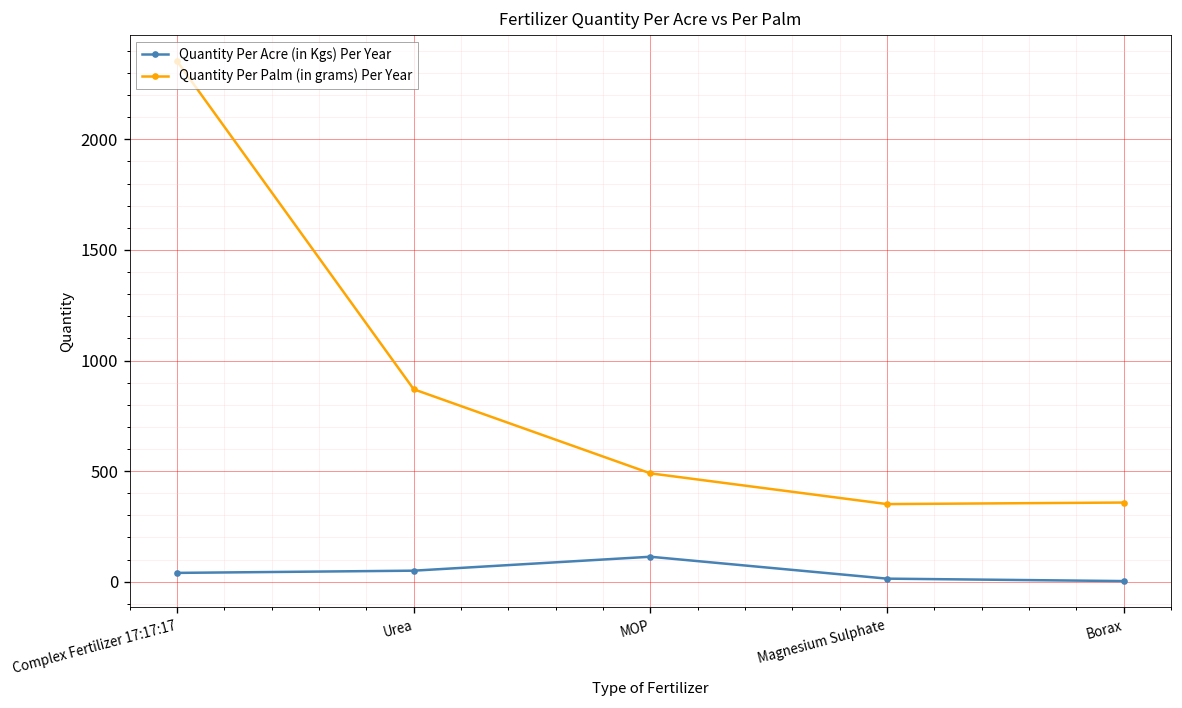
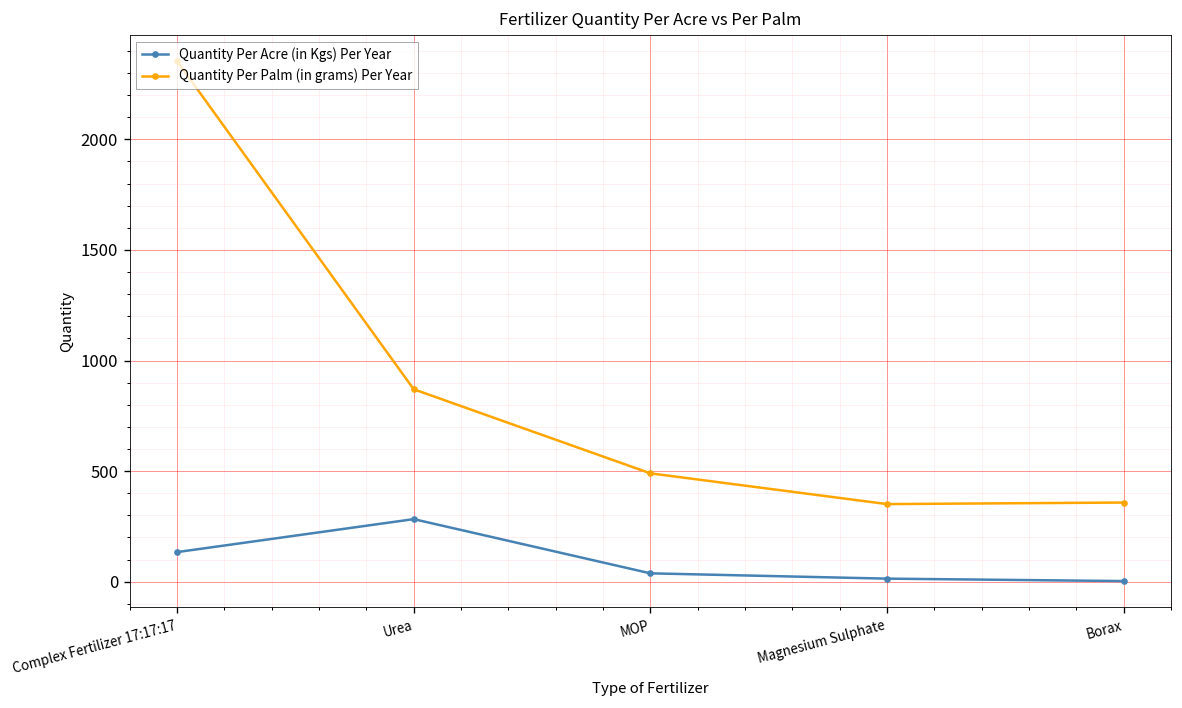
Quantity Per Acre (in Kgs) Per Year, Complex Fertilizer 17:17:17: 40 -> 130
Quantity Per Acre (in Kgs) Per Year, Urea: 50 -> 280
Quantity Per Acre (in Kgs) Per Year, MOP: 110 -> 40
